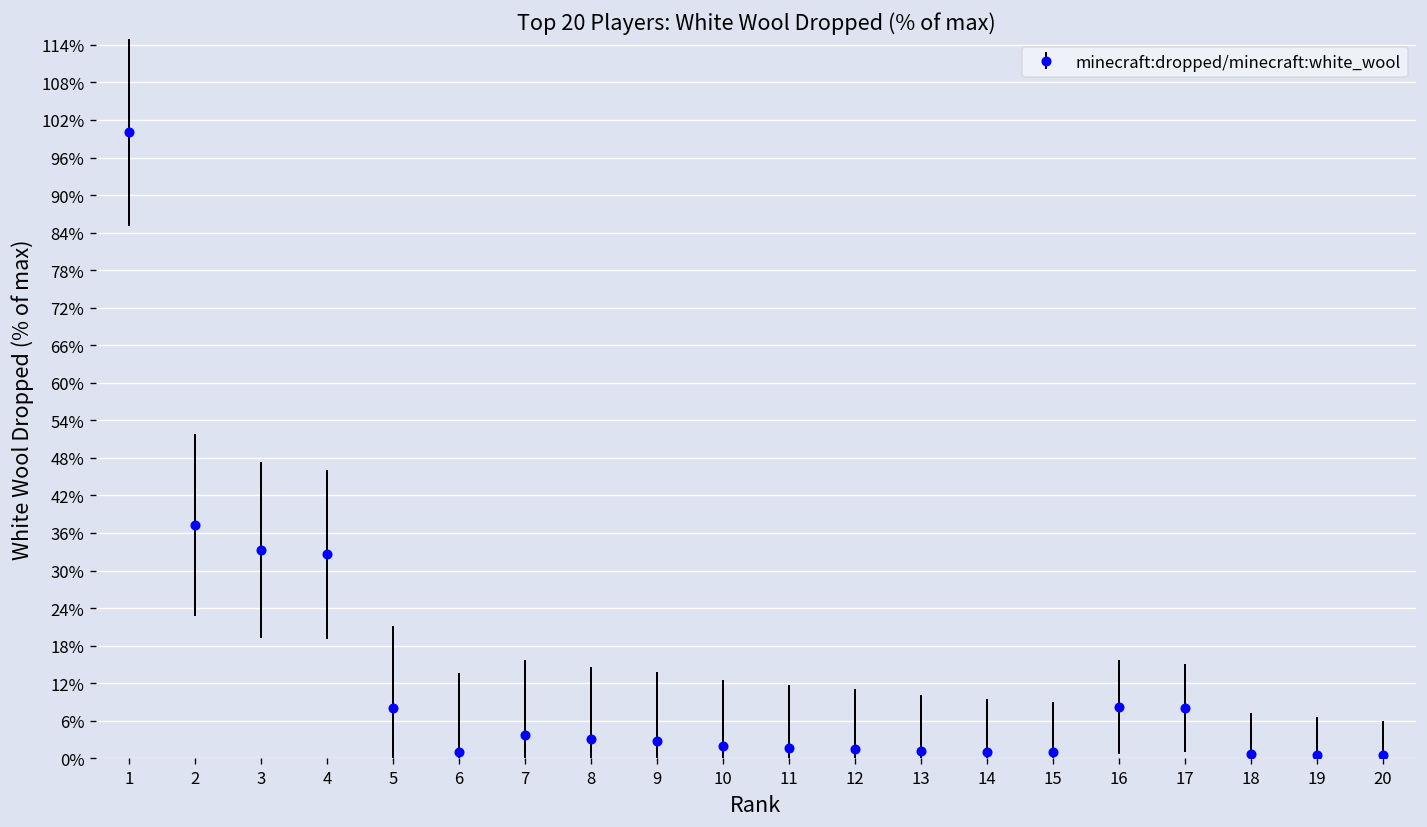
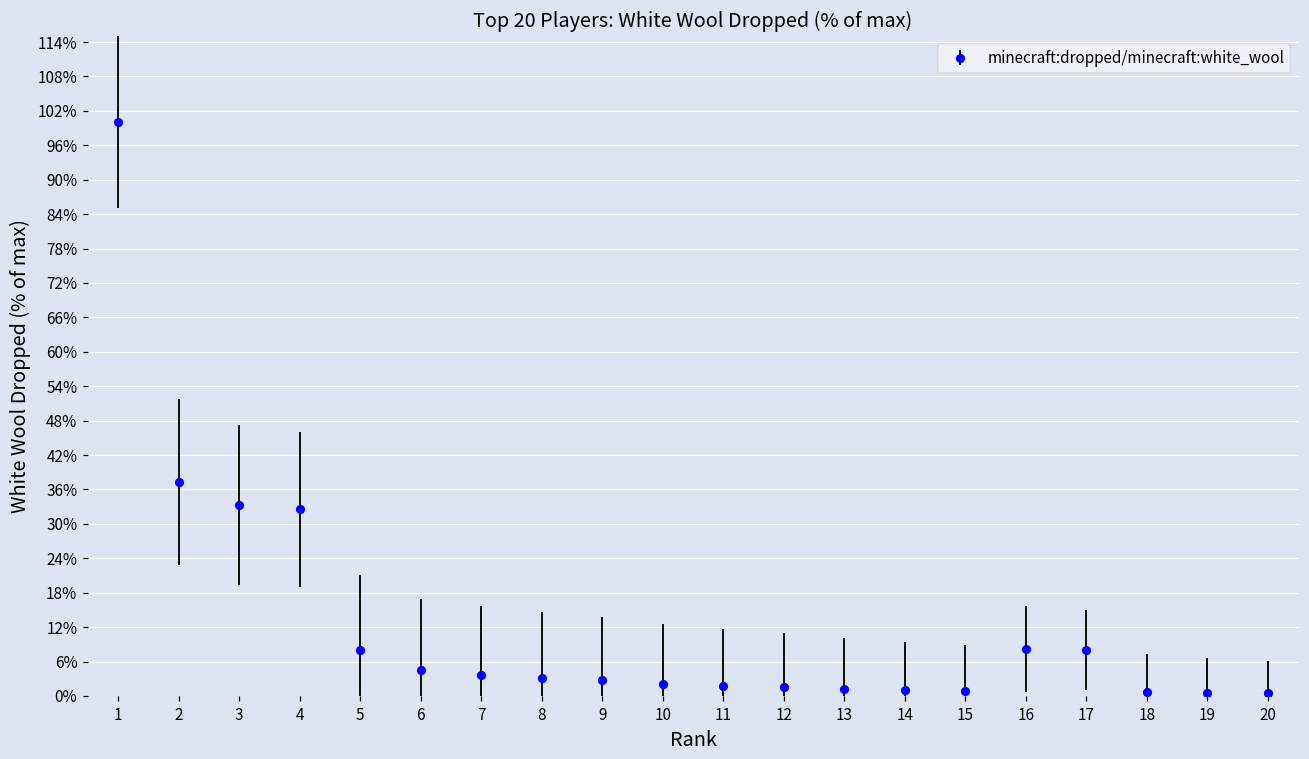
6: 1% -> 4%
